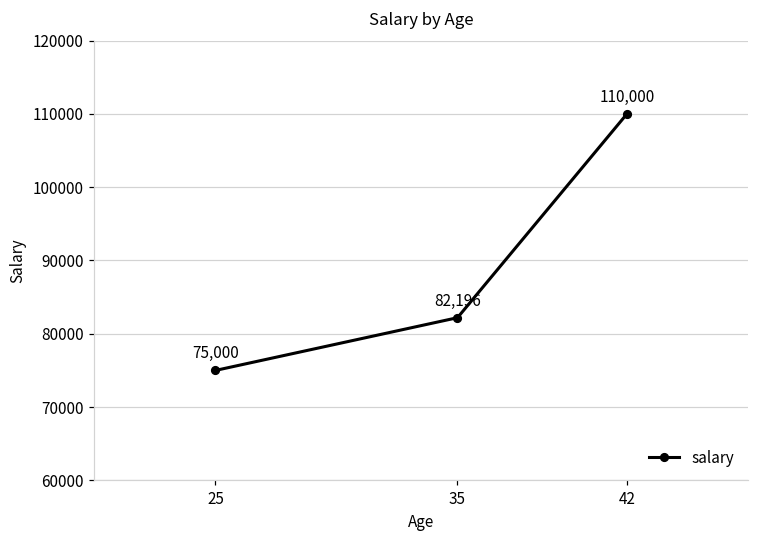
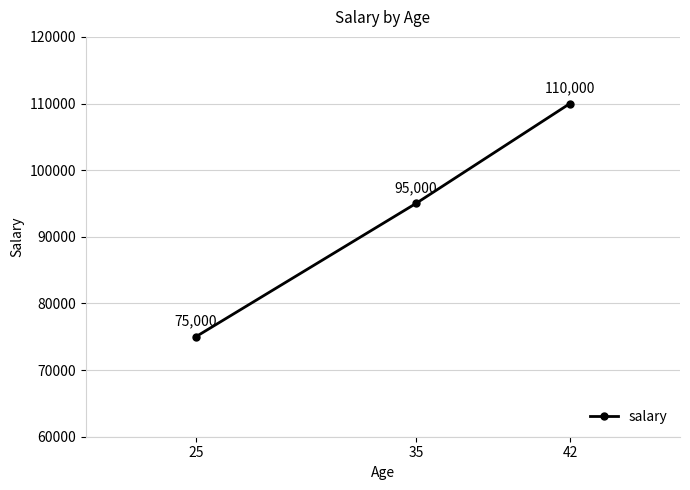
35: 82,196 -> 95,000
